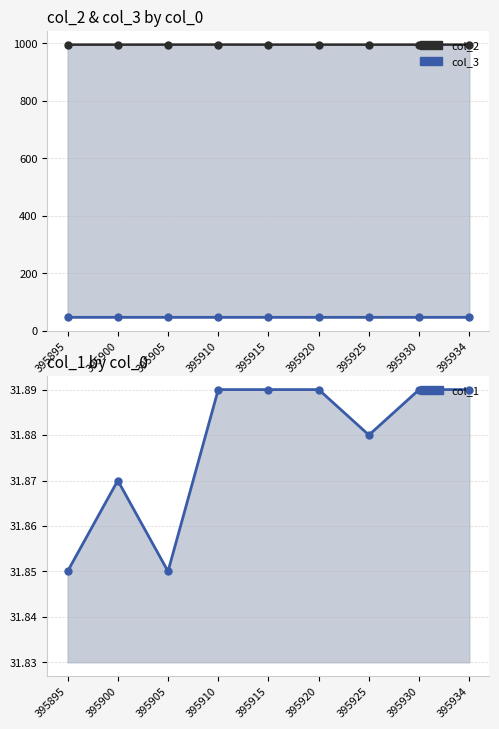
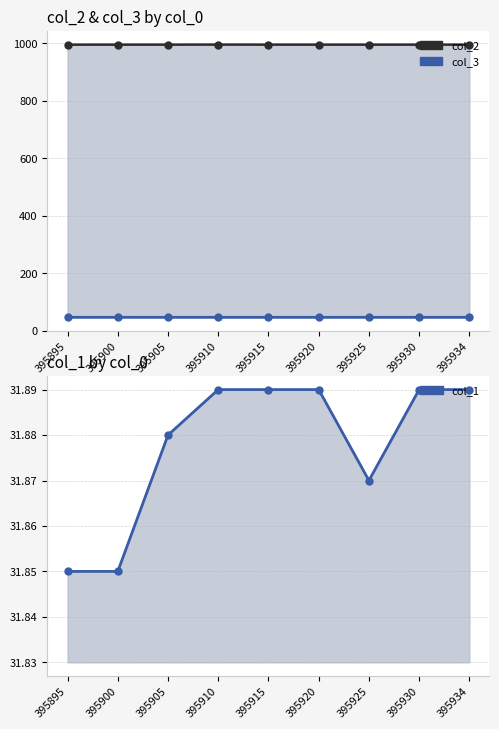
col_1 by col_0, 395900: 31.87 -> 31.85
col_1 by col_0, 395905: 31.85 -> 31.88
col_1 by col_0, 395925: 31.88 -> 31.87
